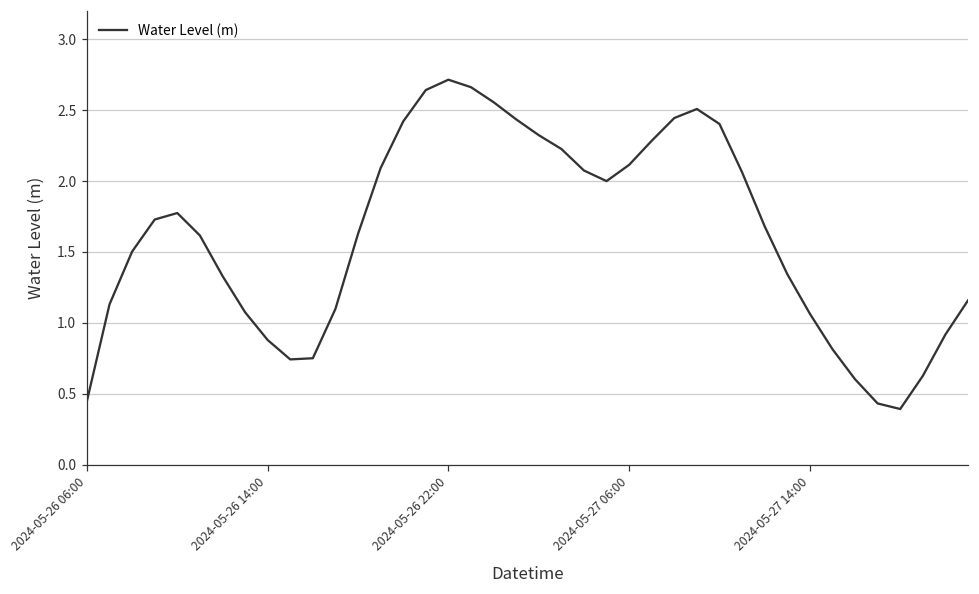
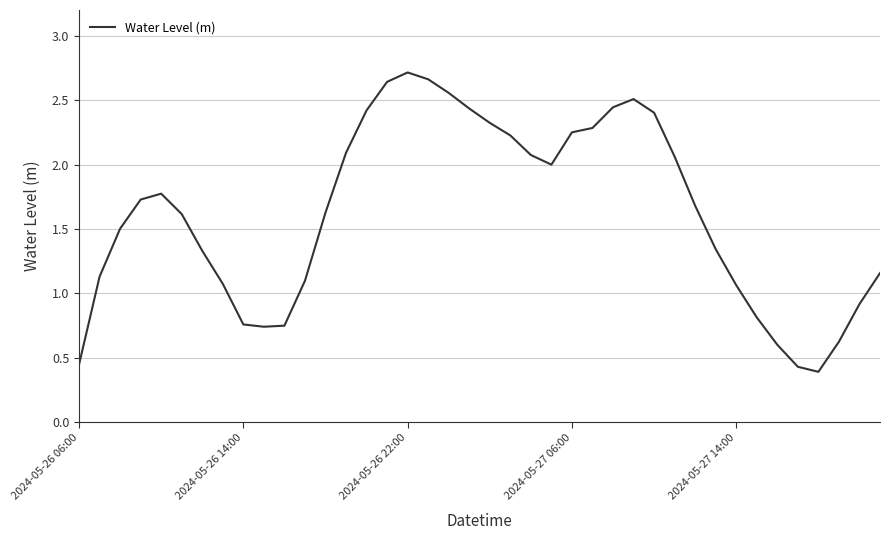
2024-05-26 14:00: 0.88 -> 0.76
2024-05-27 06:00: 2.11 -> 2.25
